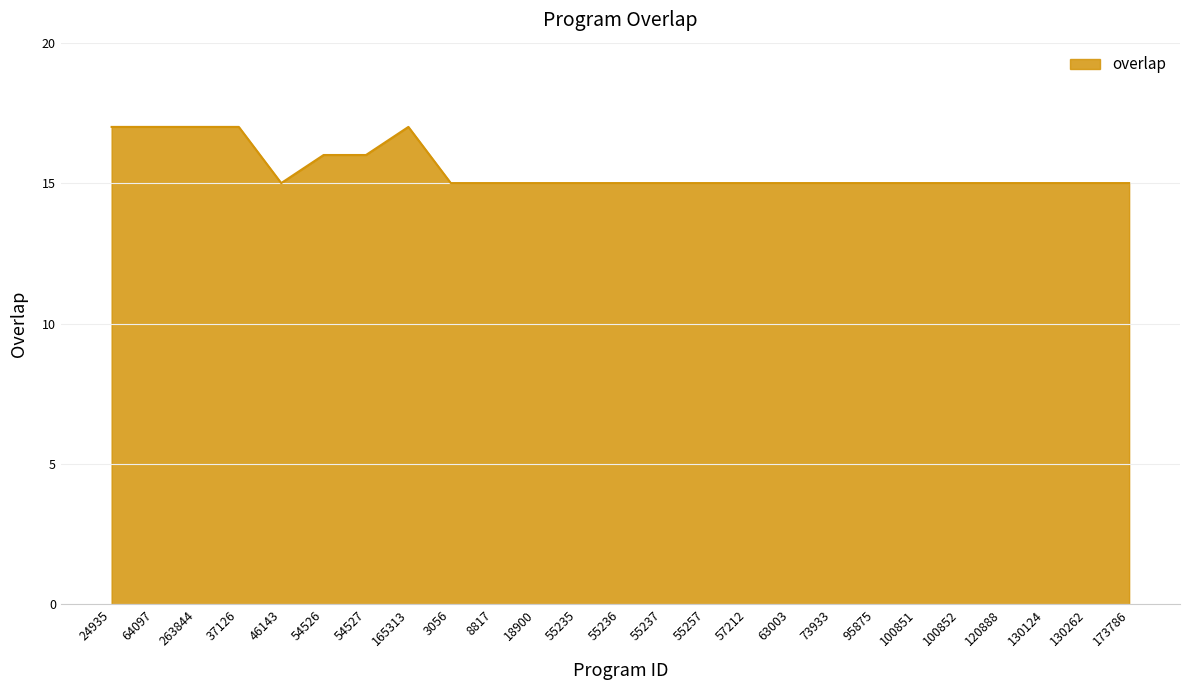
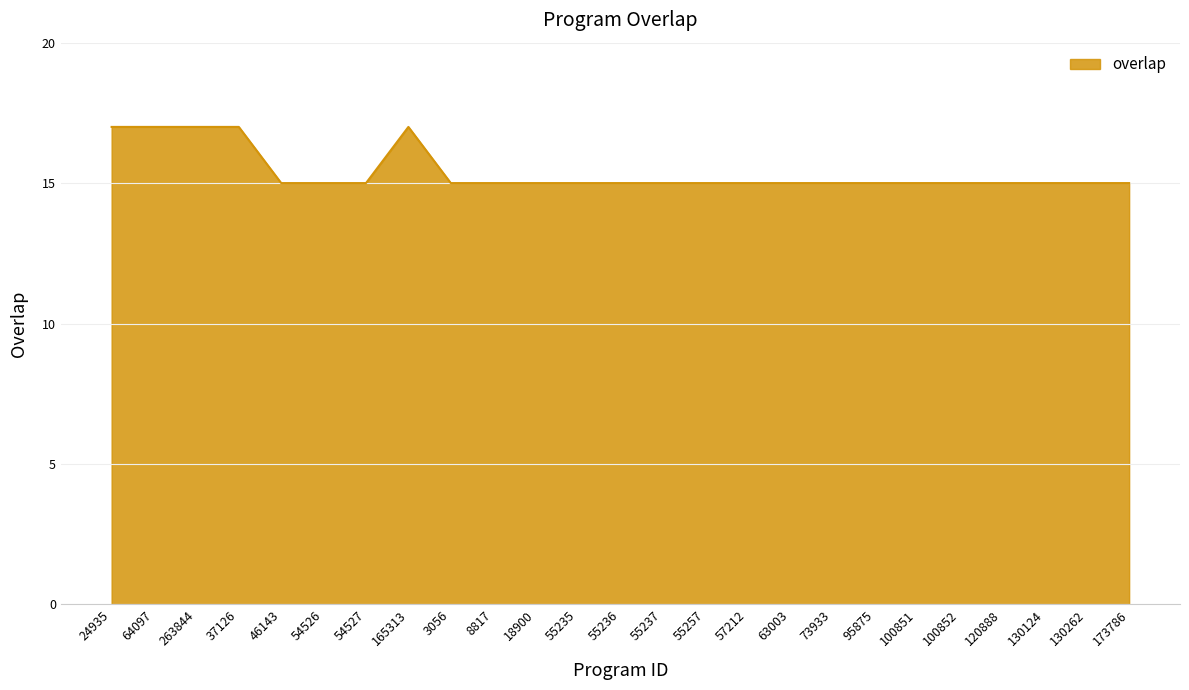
54526: 16 -> 15
54527: 16 -> 15
